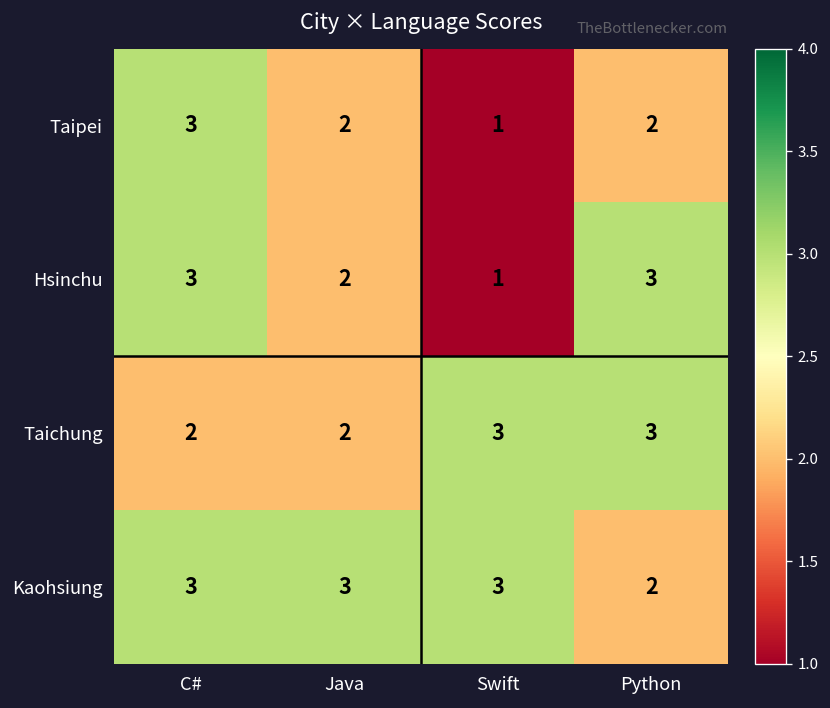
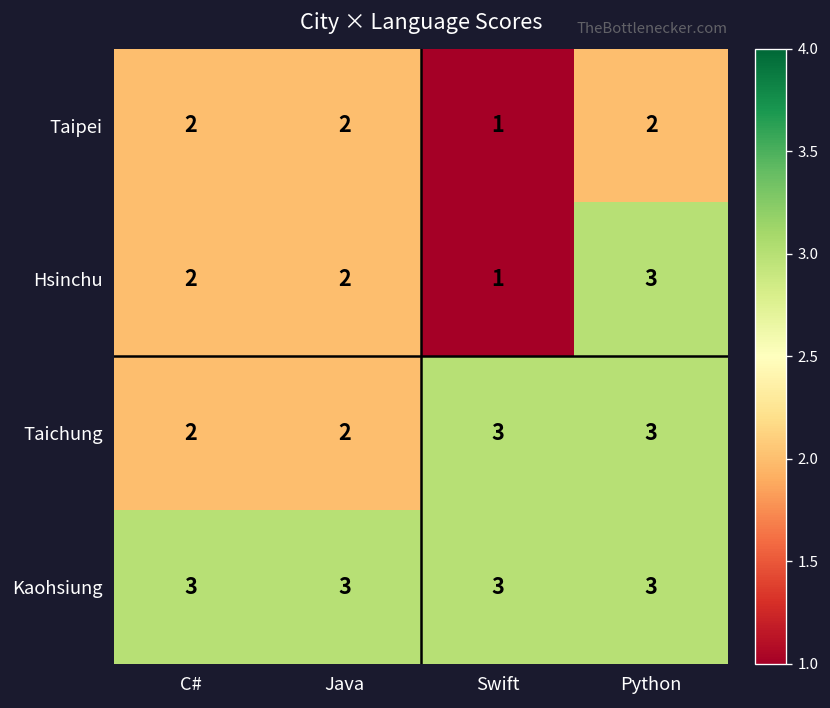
Taipei, C#: 3 -> 2
Hsinchu, C#: 3 -> 2
Kaohsiung, Python: 2 -> 3
